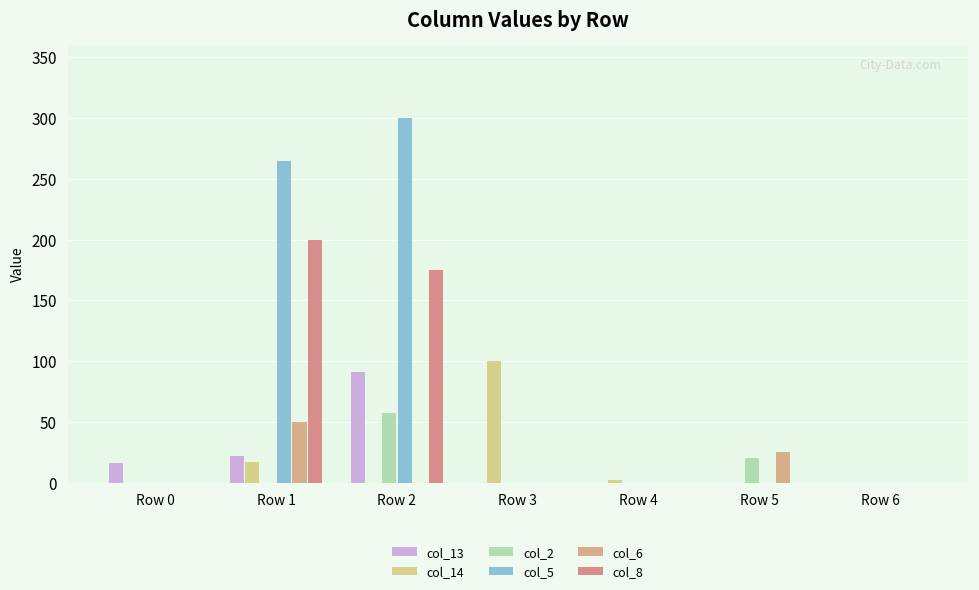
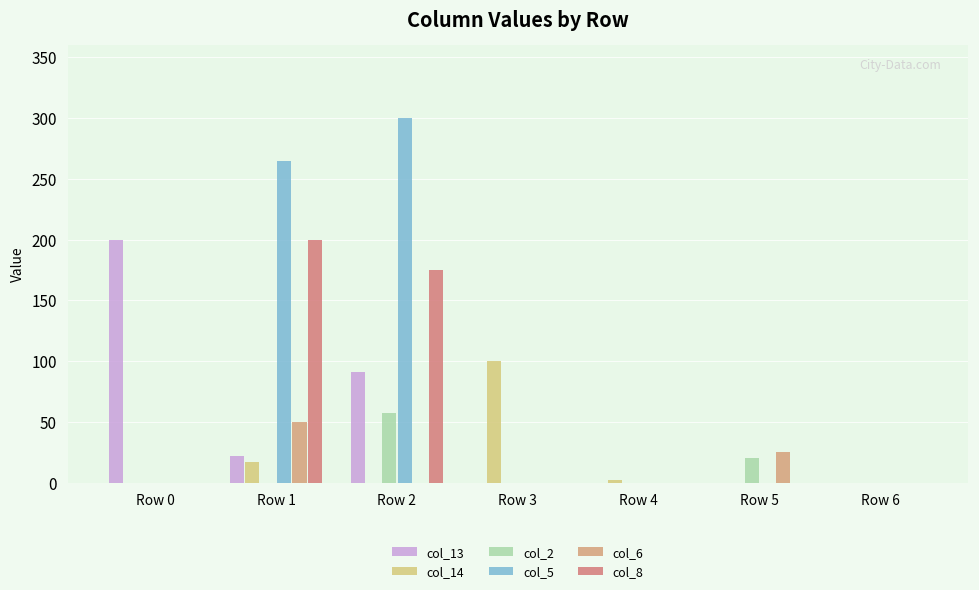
col_13, Row 0: 16 -> 200
